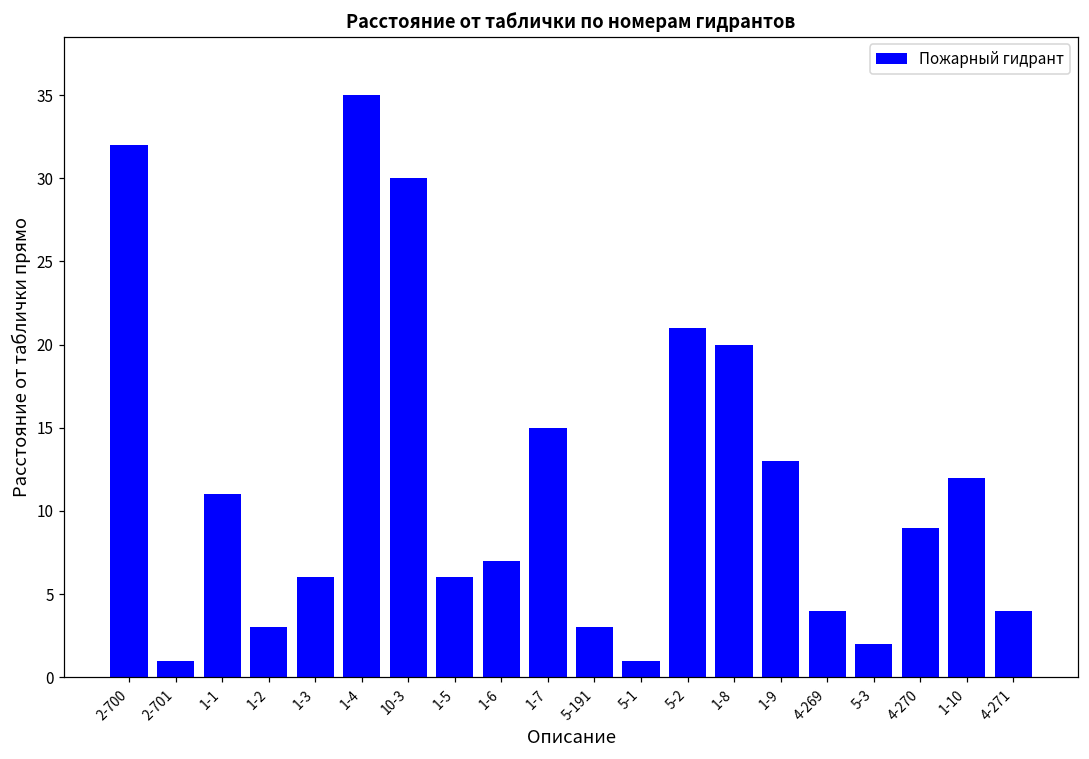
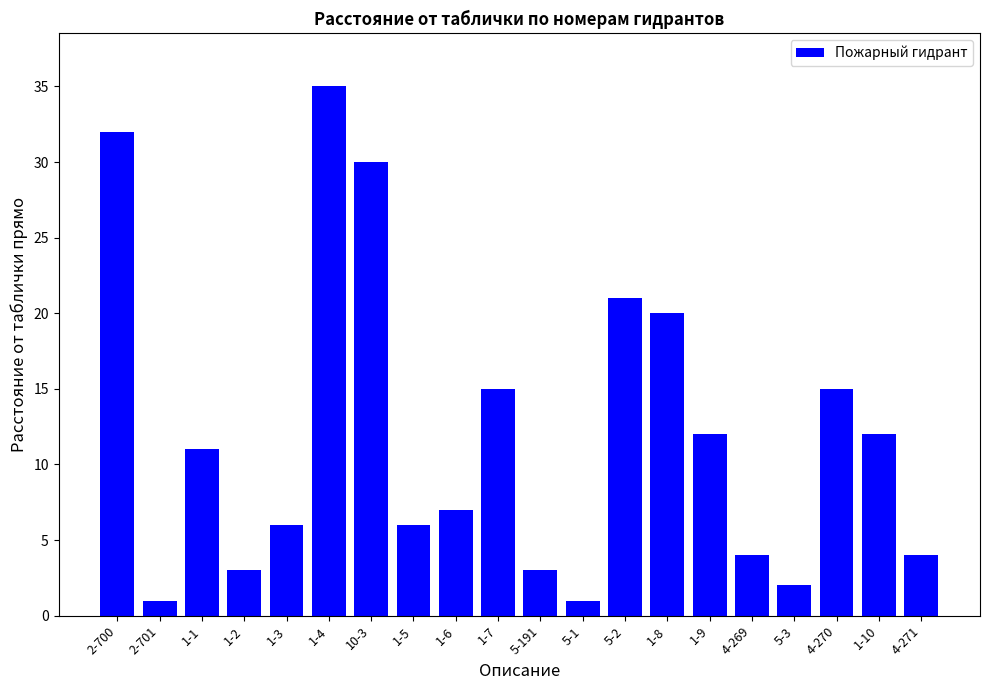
1-9: 13 -> 12
4-270: 9 -> 15
